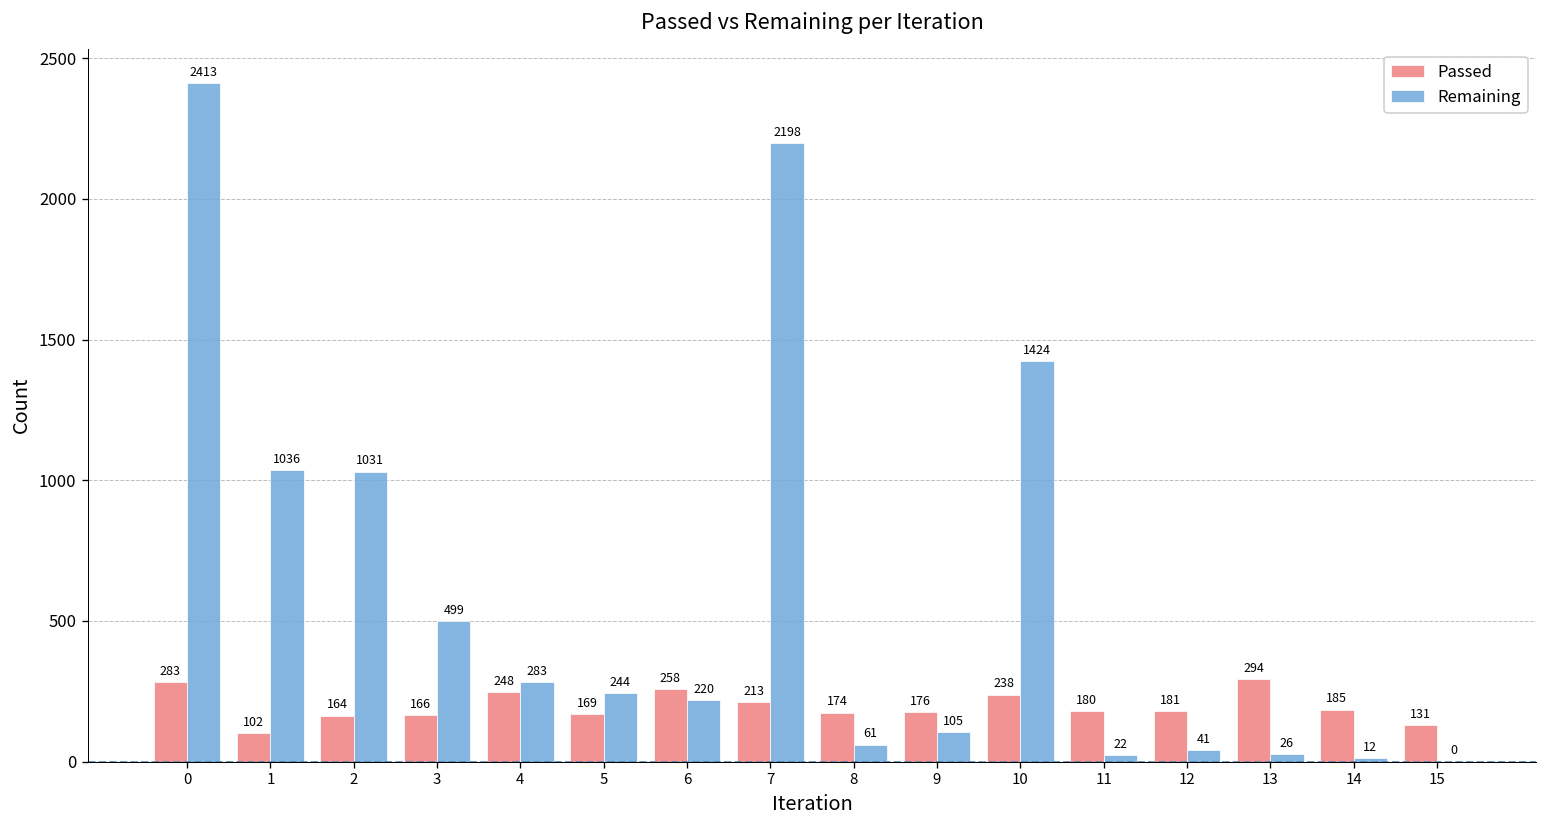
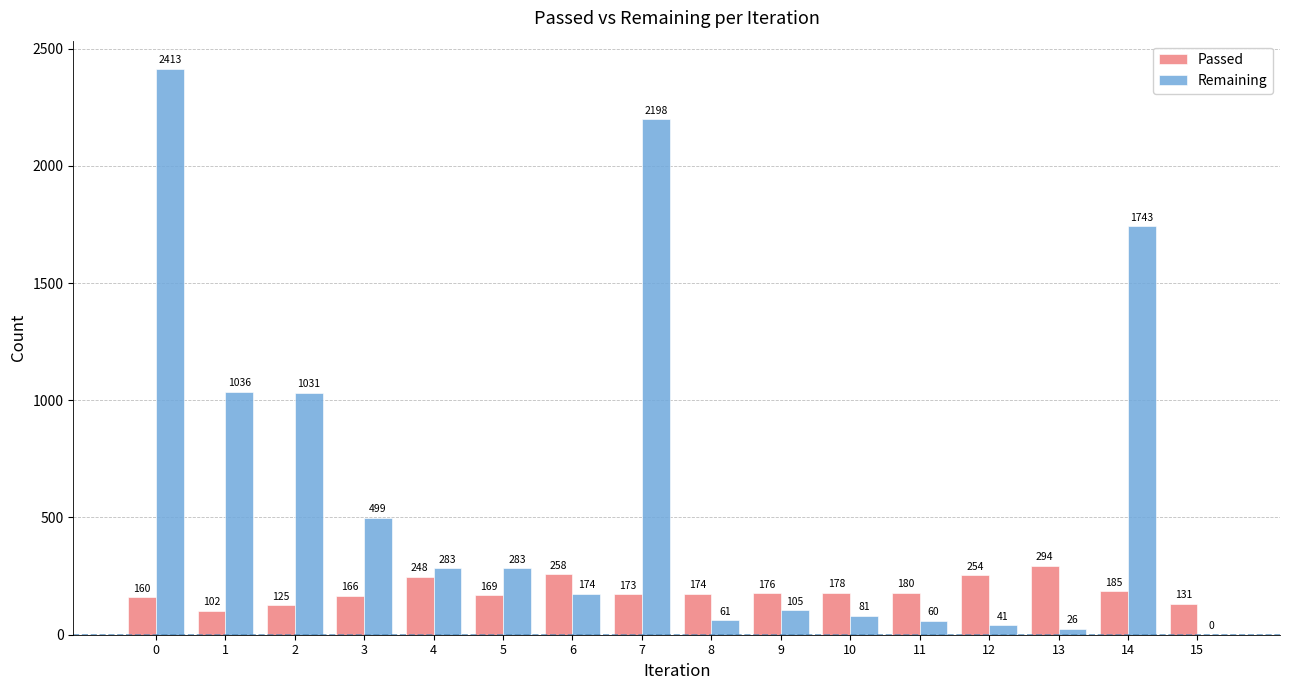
Passed, 0: 283 -> 160
Passed, 2: 164 -> 125
Remaining, 5: 244 -> 283
Remaining, 6: 220 -> 174
Passed, 7: 213 -> 173
Passed, 10: 238 -> 178
Remaining, 10: 1424 -> 81
Remaining, 11: 22 -> 60
Passed, 12: 181 -> 254
Remaining, 14: 12 -> 1743
